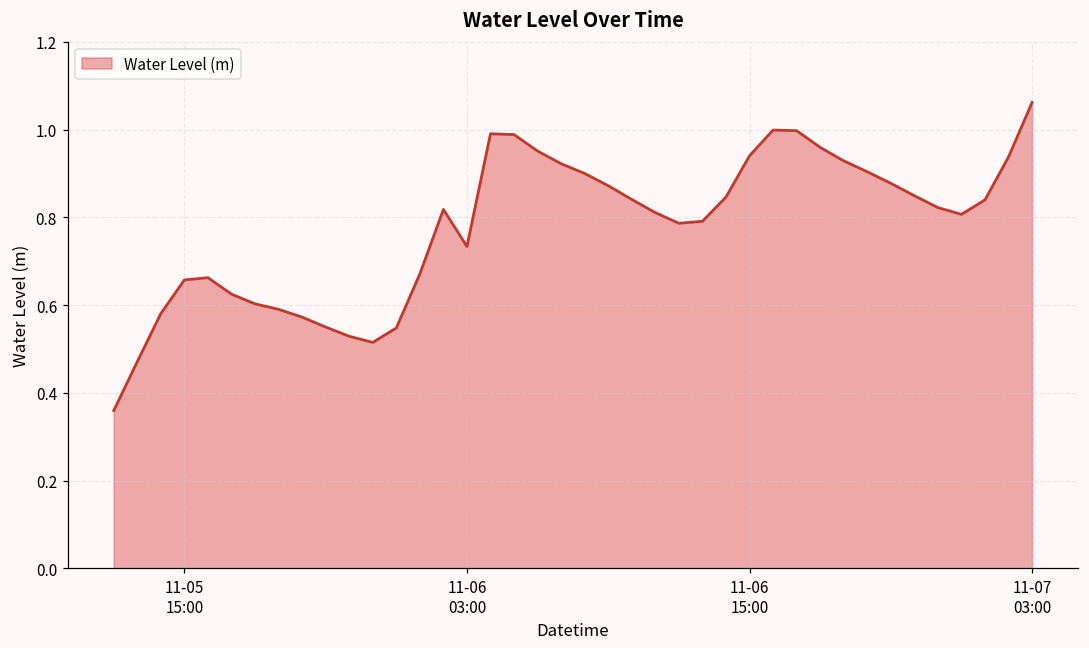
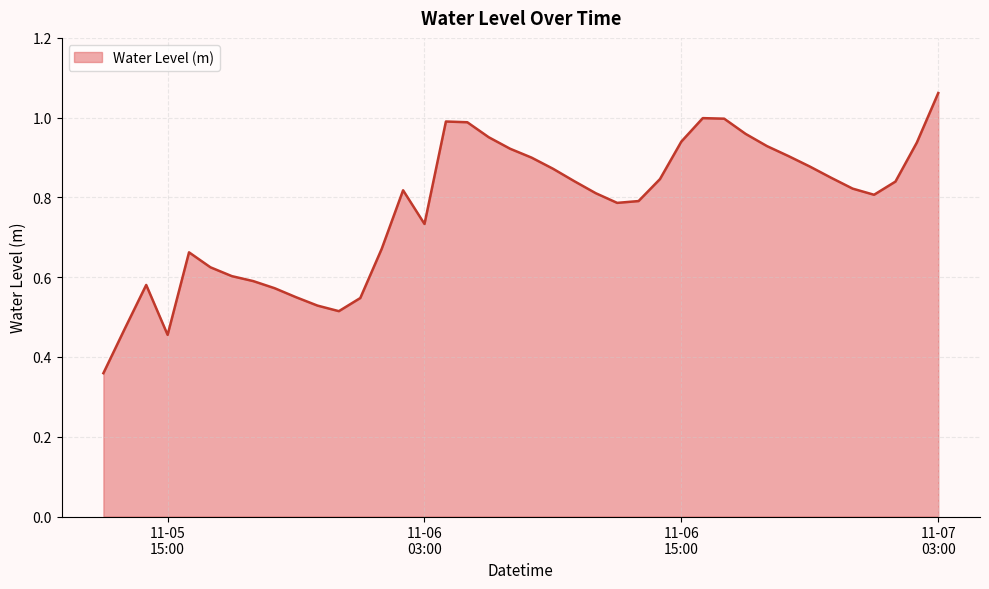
11-05 15:00: 0.66 -> 0.46
